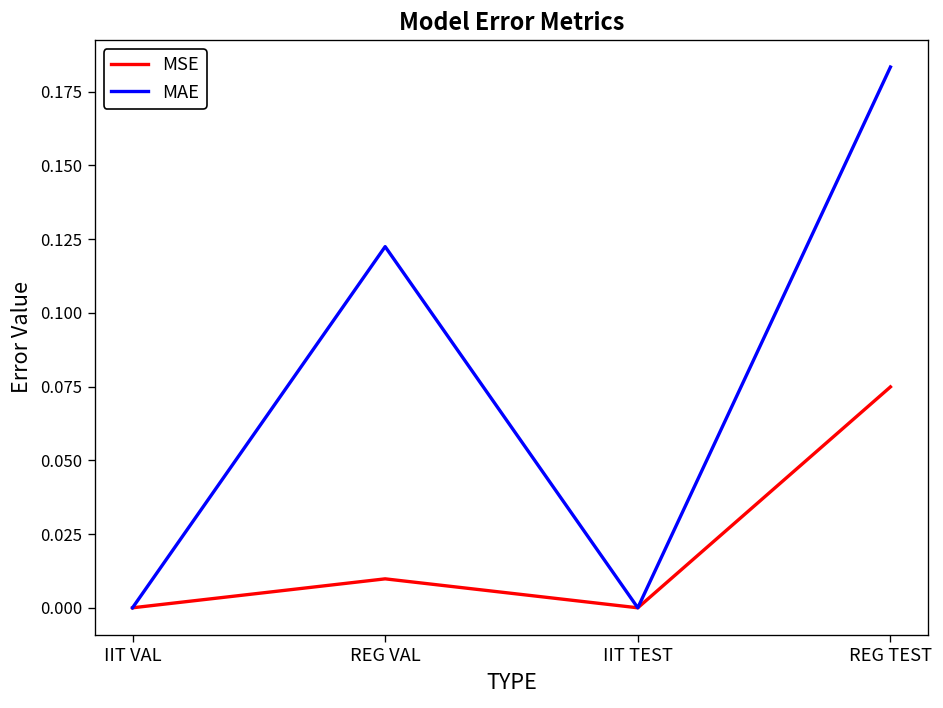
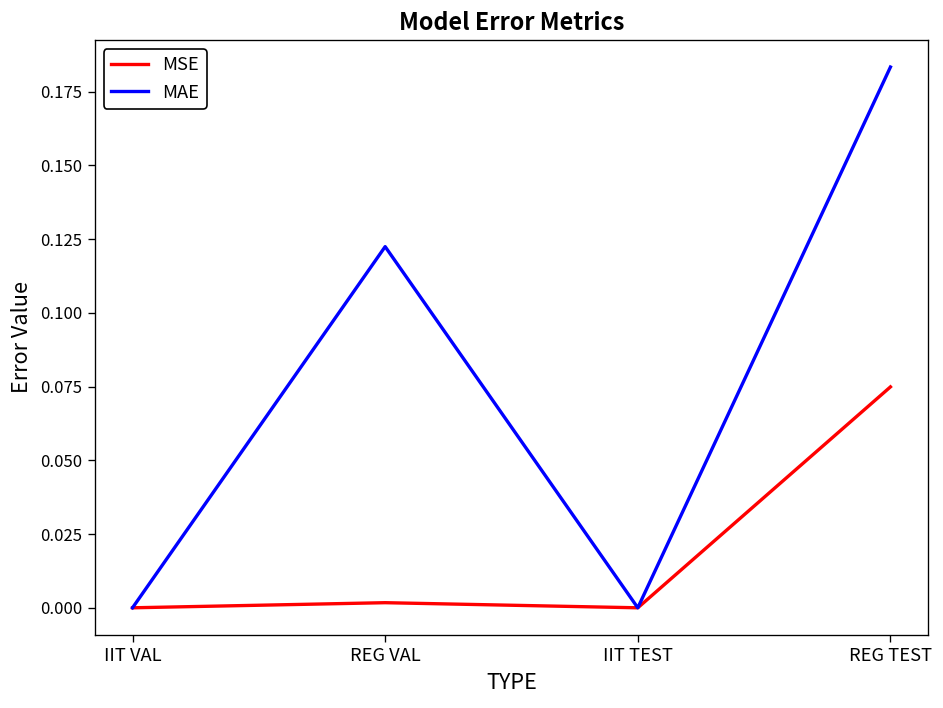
MSE, REG VAL: 0.010 -> 0.002
